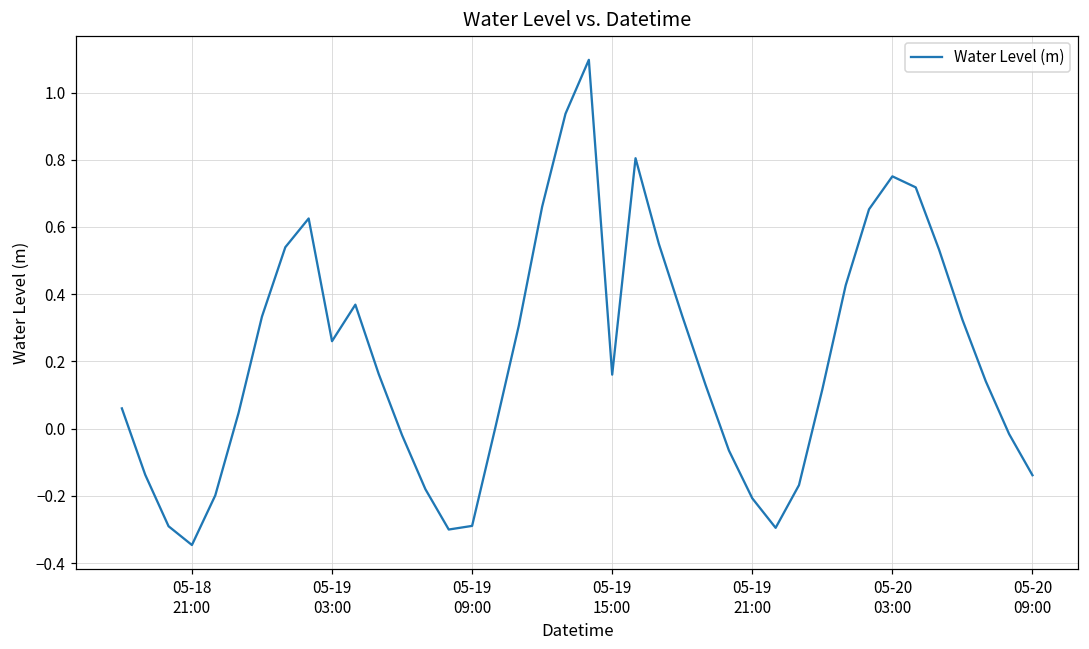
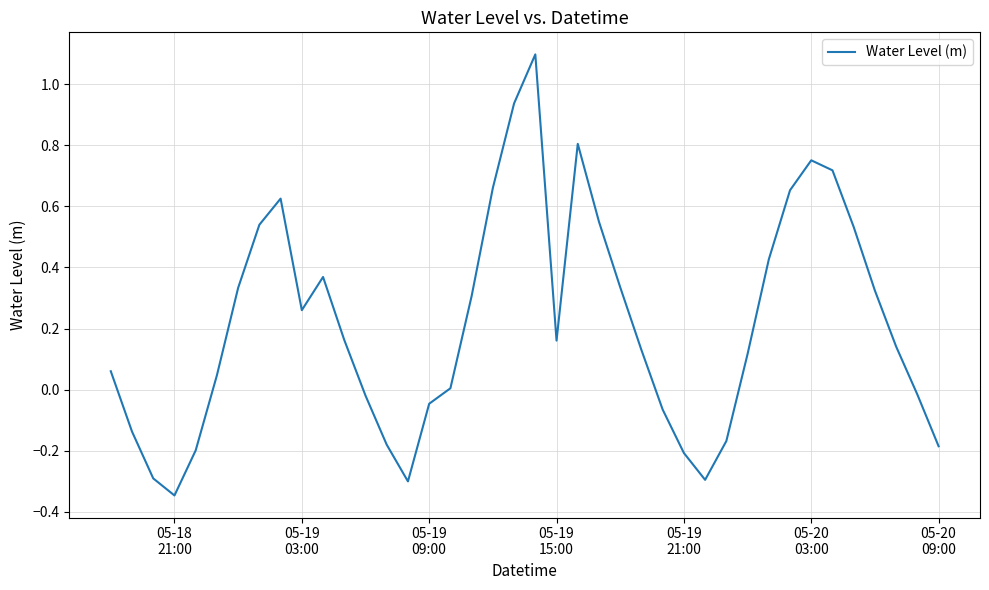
05-19 09:00: -0.29 -> -0.05
05-20 09:00: -0.14 -> -0.19
